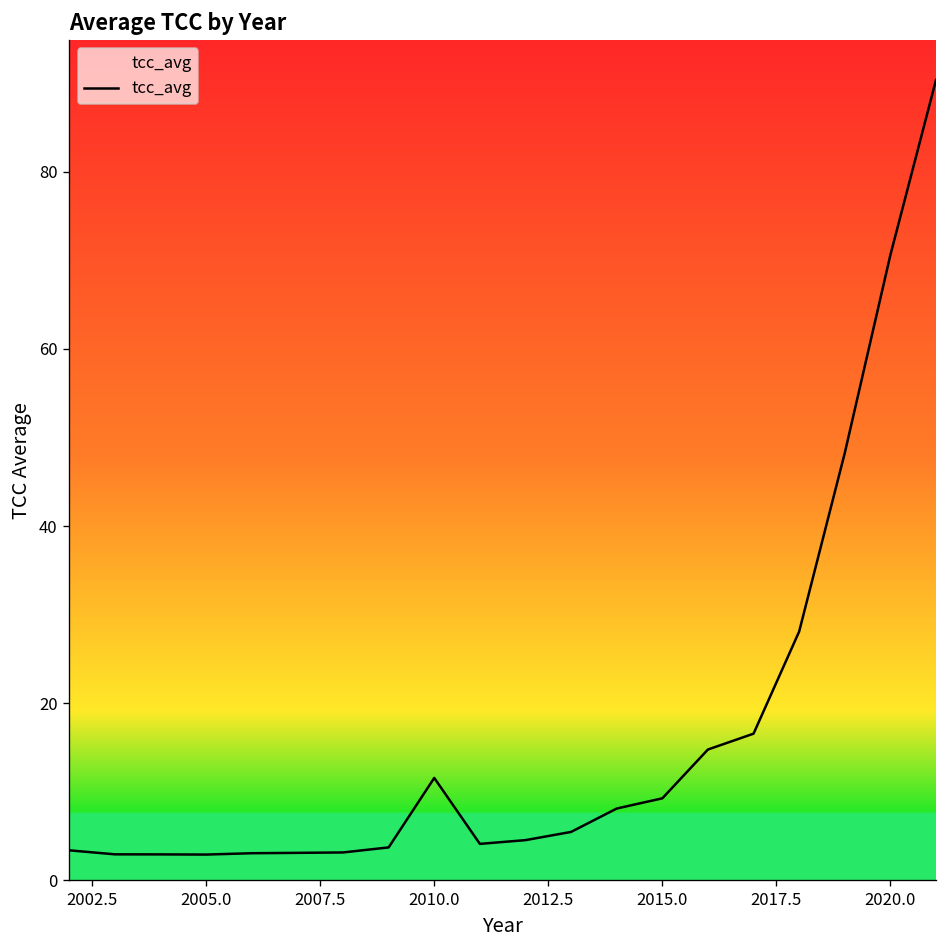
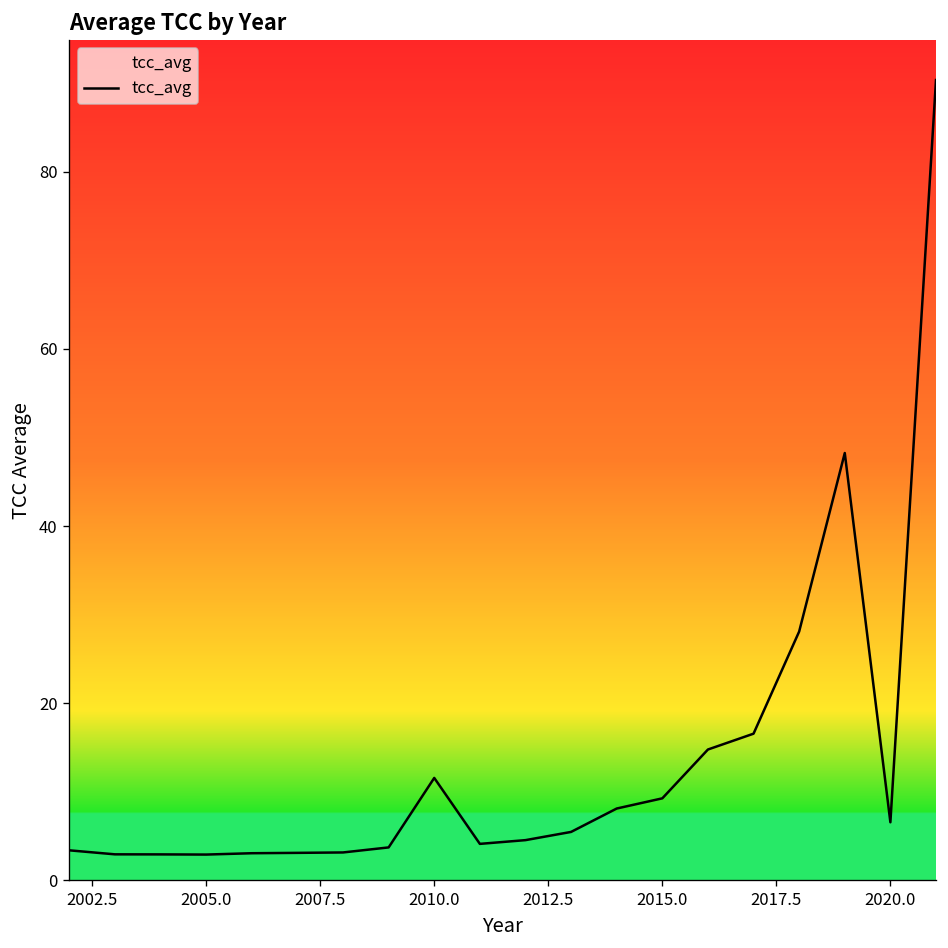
2020.0: 71 -> 7
